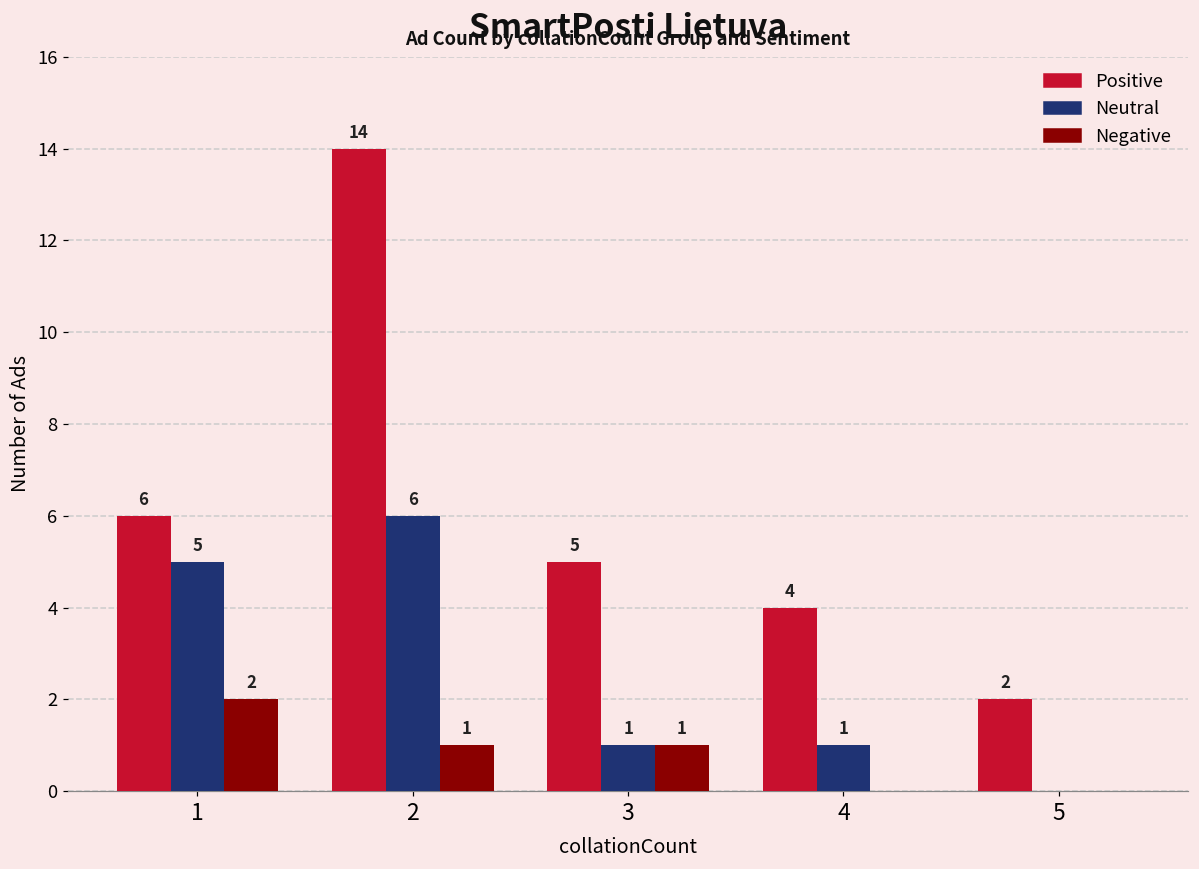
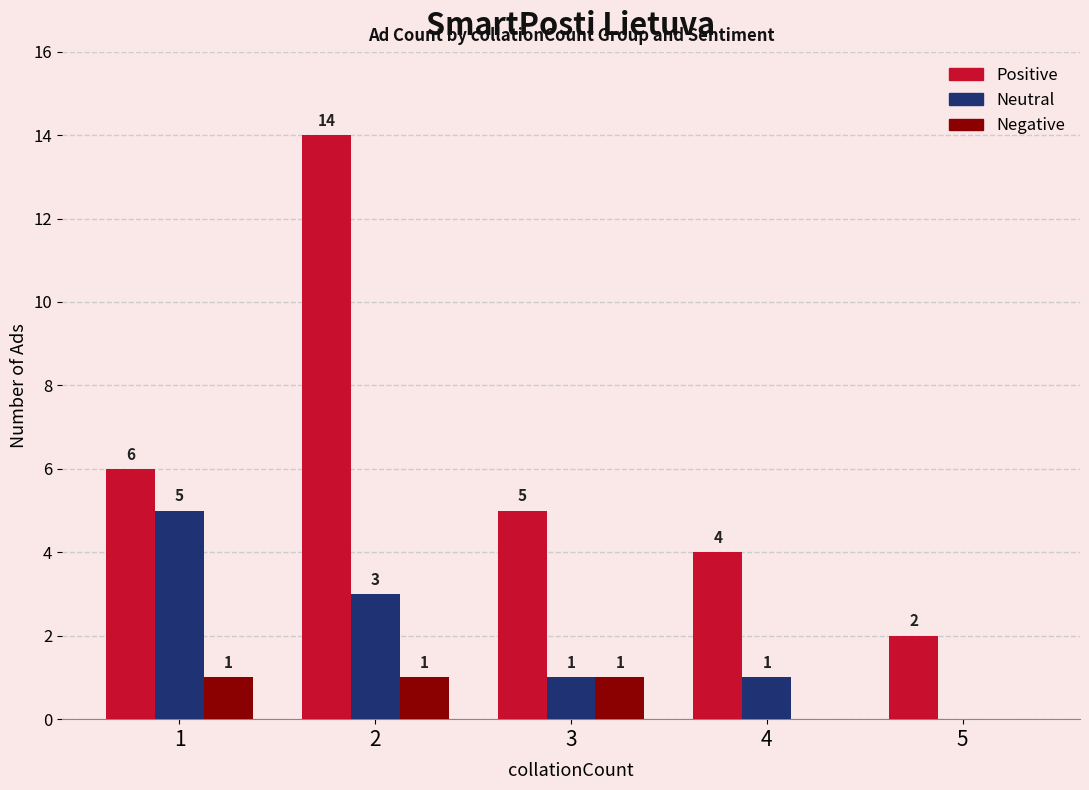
Negative, 1: 2 -> 1
Neutral, 2: 6 -> 3
